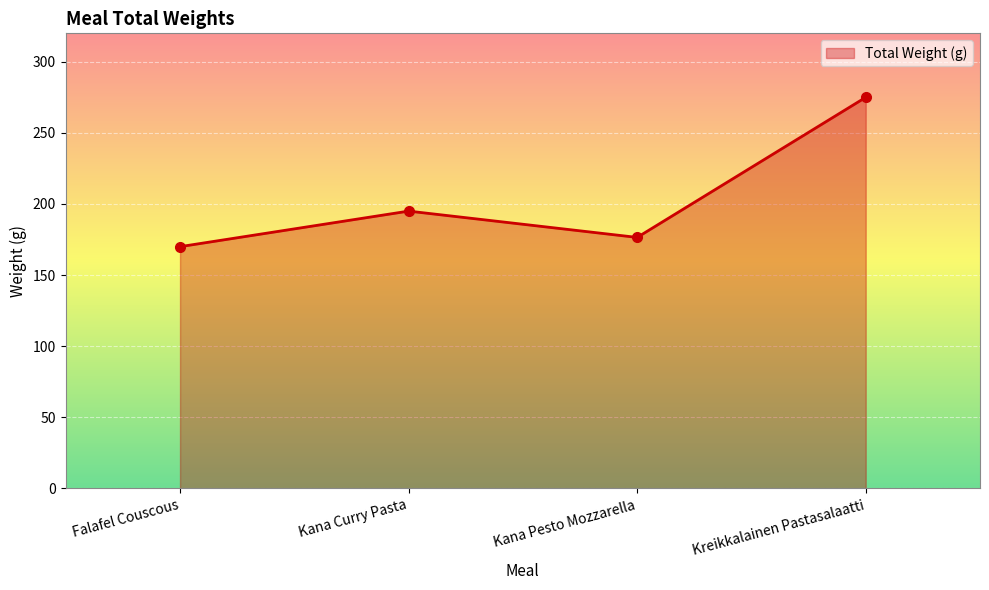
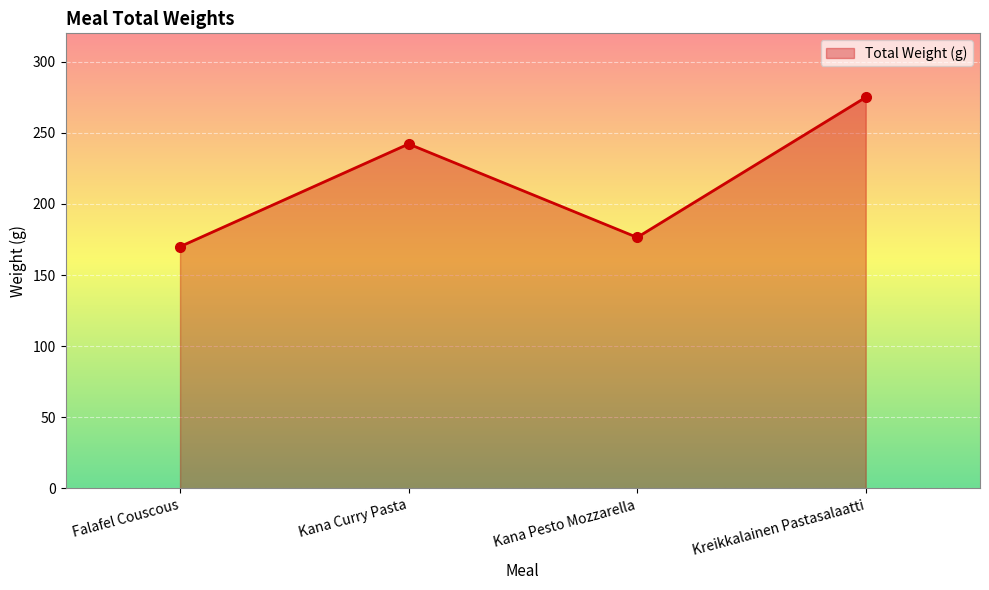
Kana Curry Pasta: 195 -> 242
